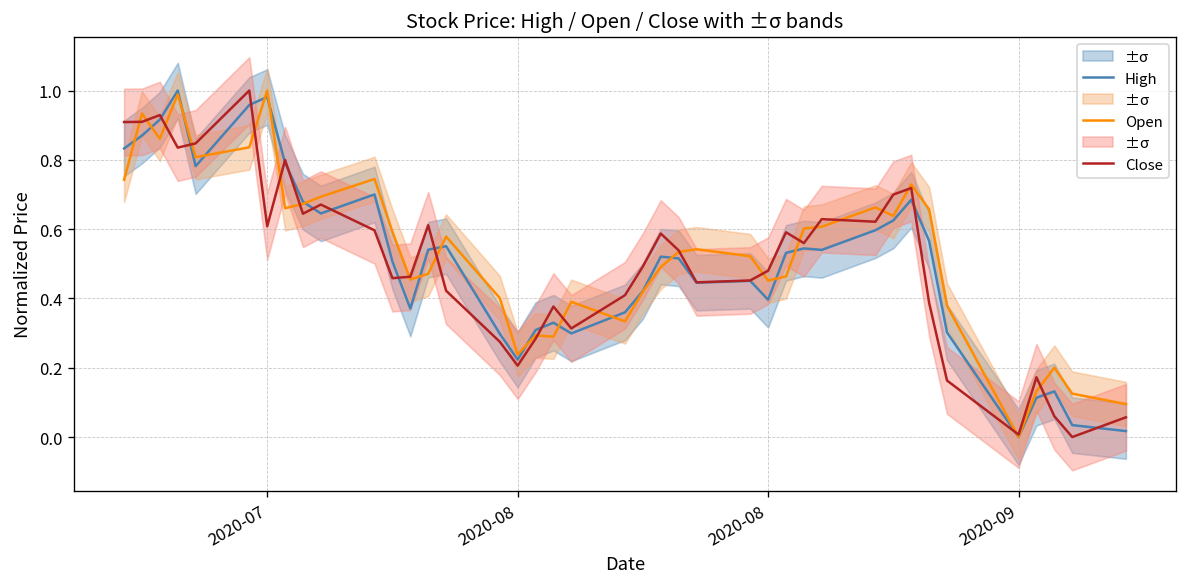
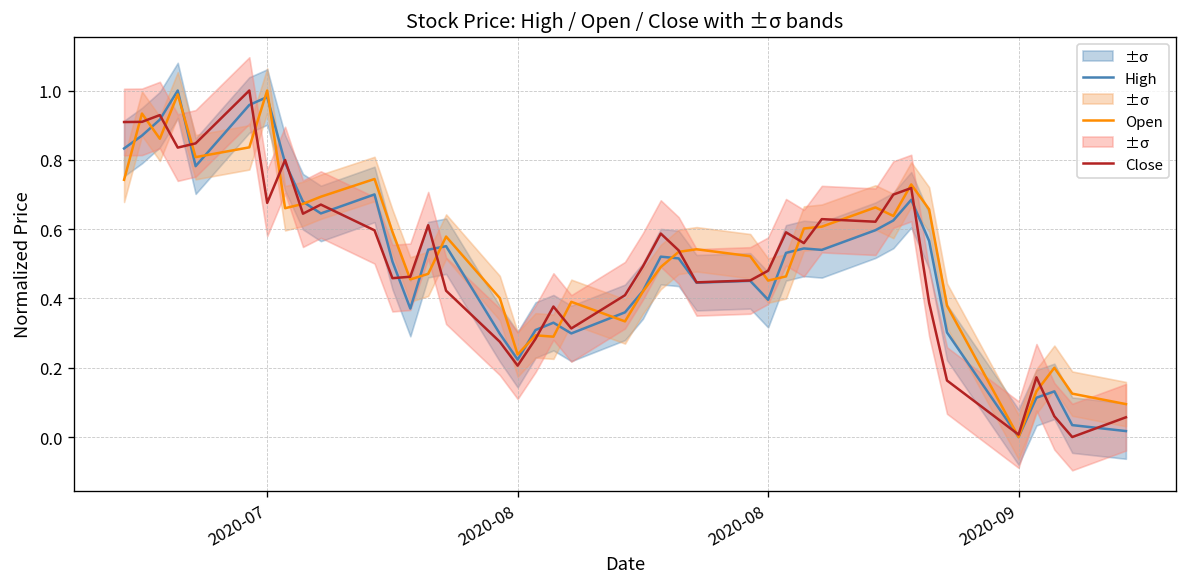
Close, 2020-07: 0.61 -> 0.68
